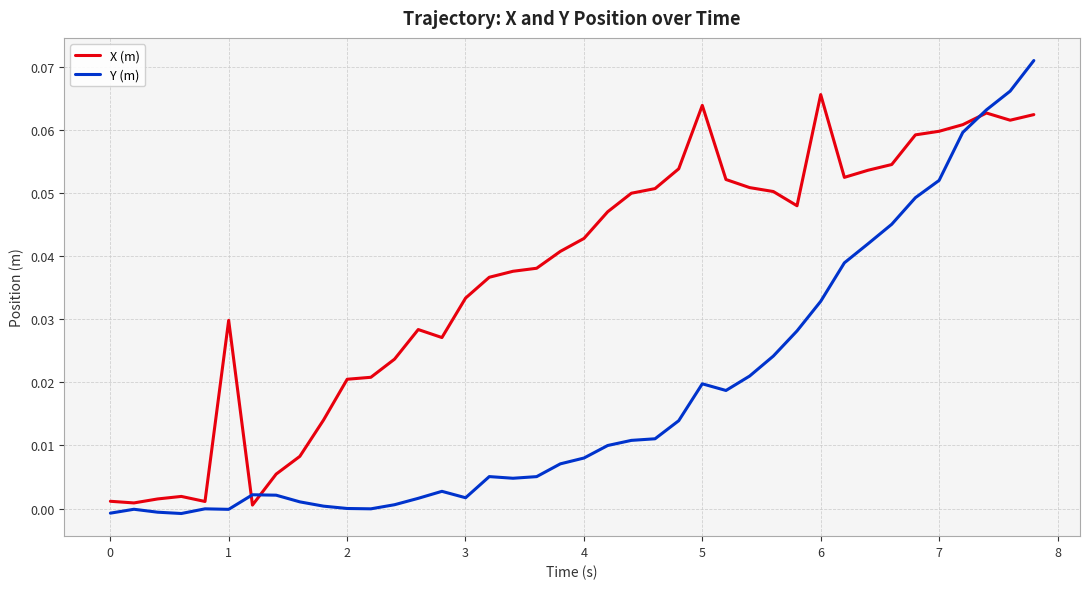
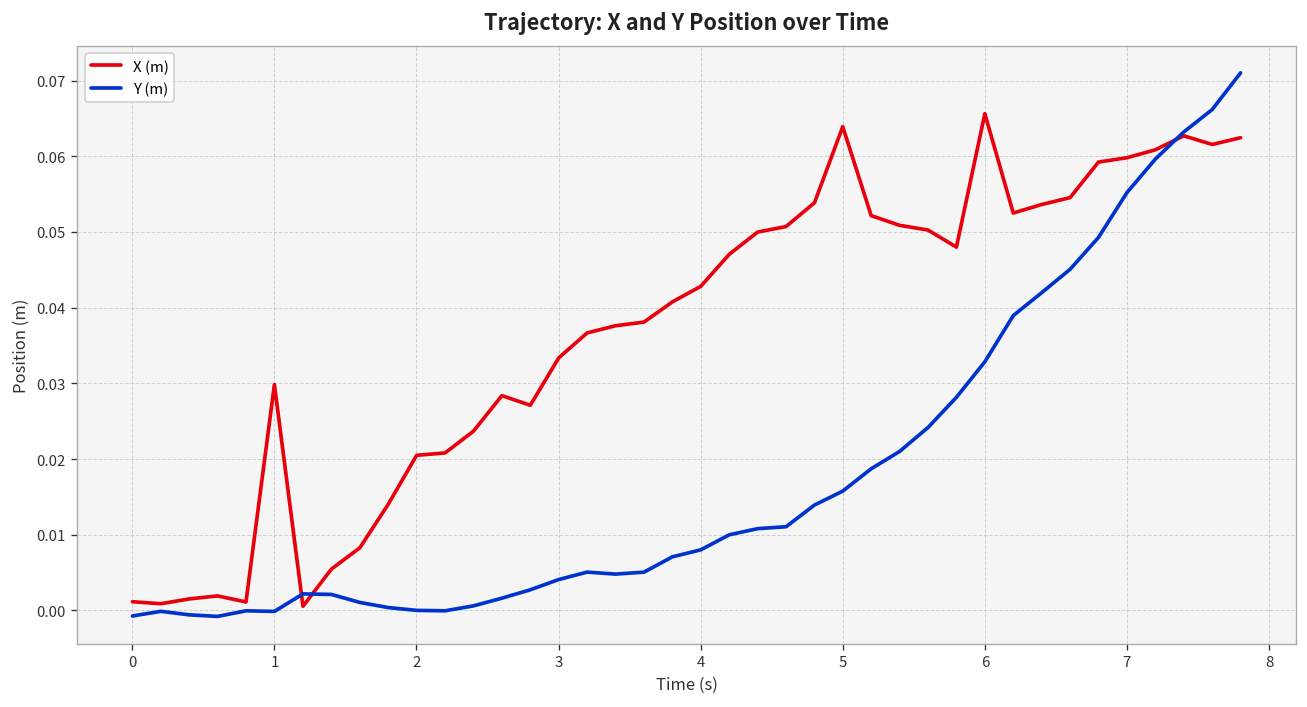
Y (m), 3: 0.002 -> 0.004
Y (m), 5: 0.020 -> 0.016
Y (m), 7: 0.052 -> 0.055
